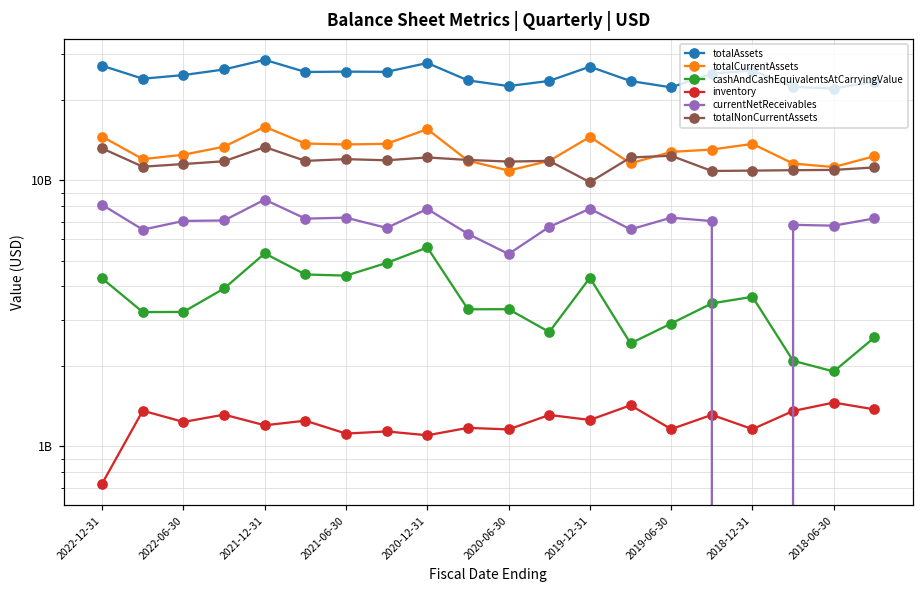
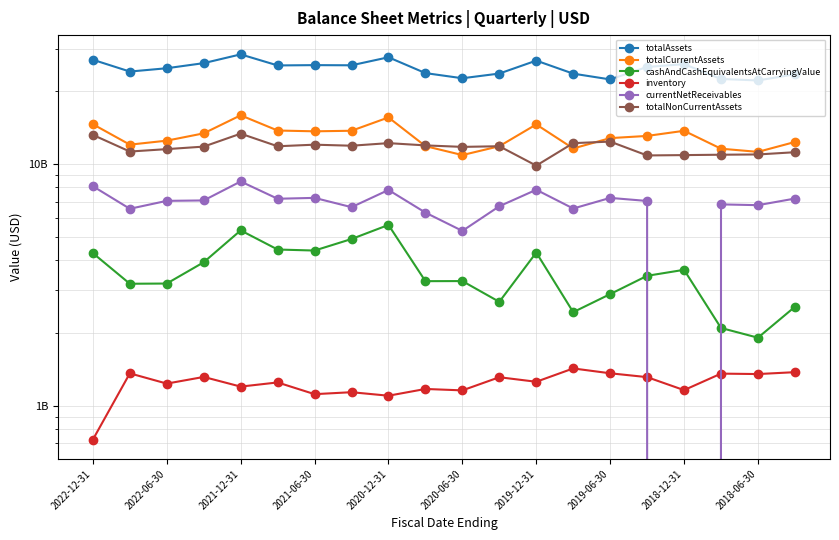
inventory, 2019-06-30: 1200000000 -> 1400000000
inventory, 2018-06-30: 1500000000 -> 1400000000
